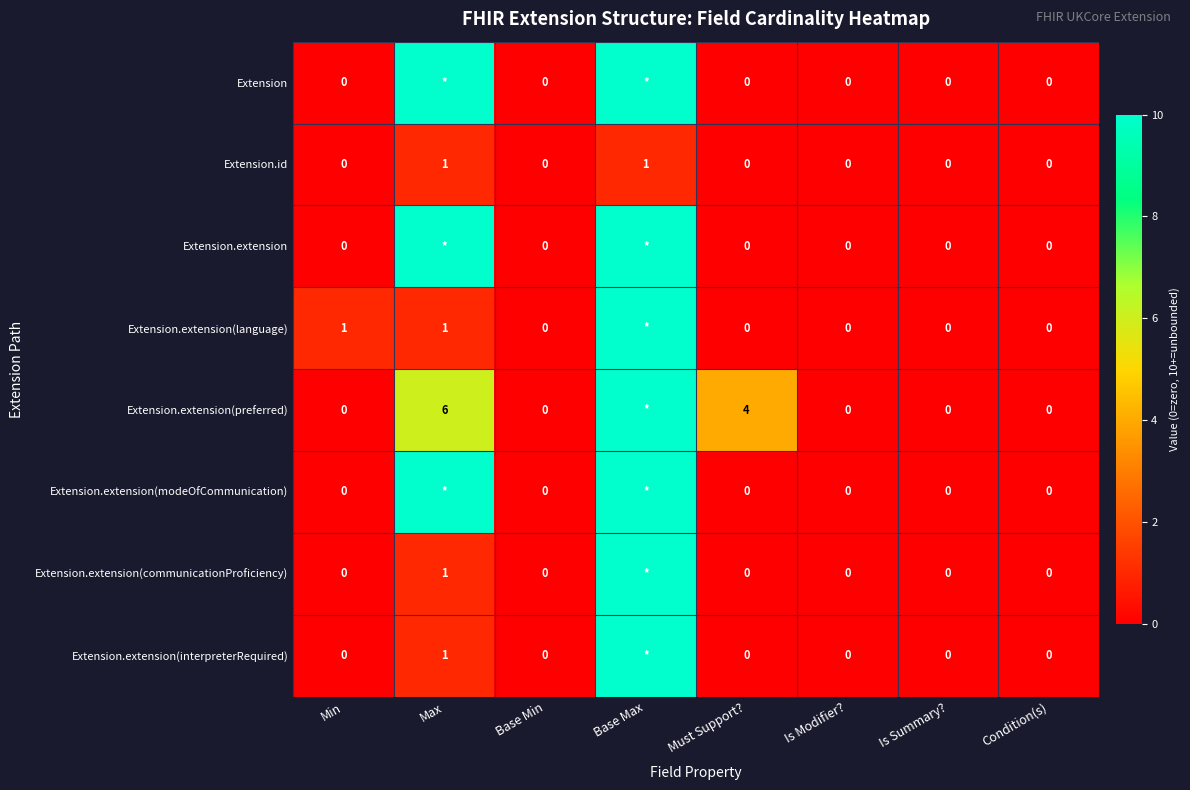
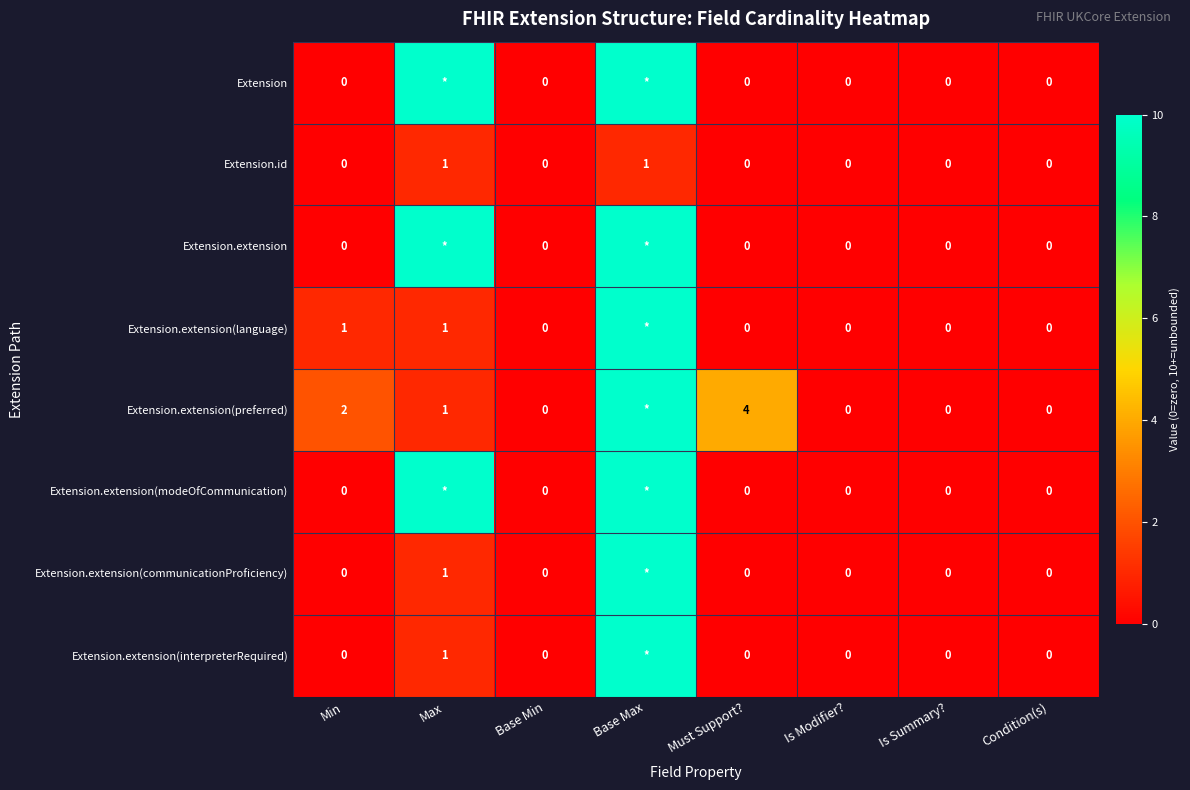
Extension.extension(preferred), Min: 0 -> 2
Extension.extension(preferred), Max: 6 -> 1
